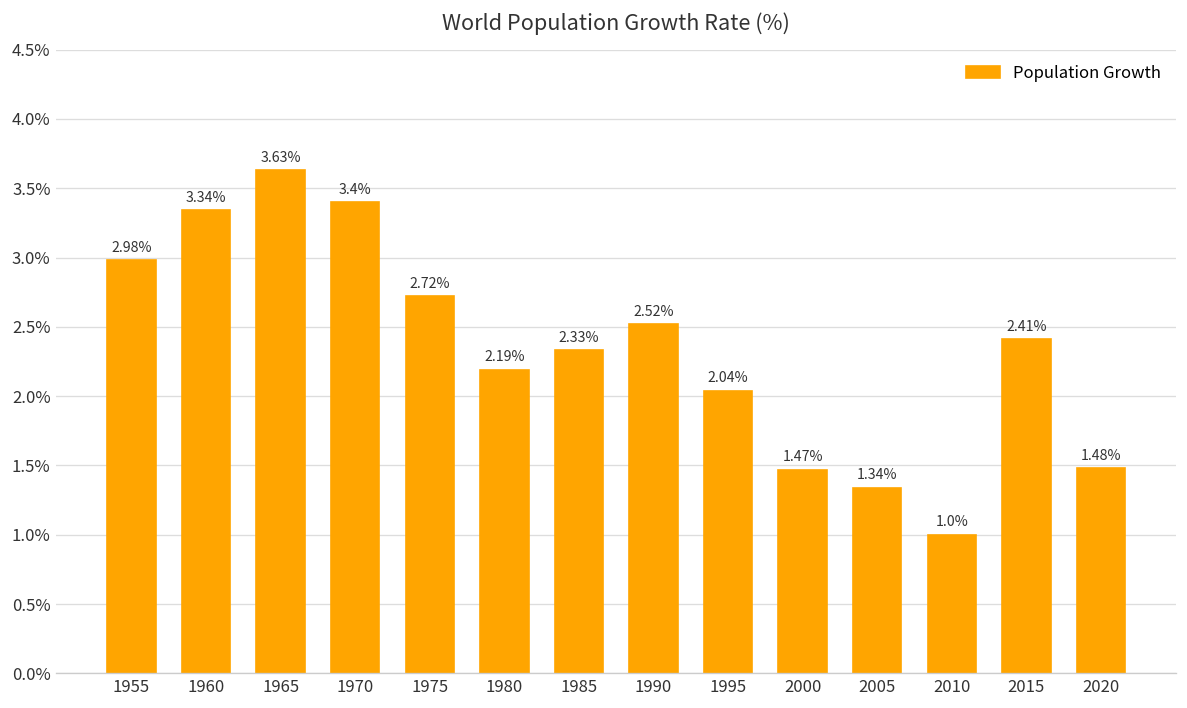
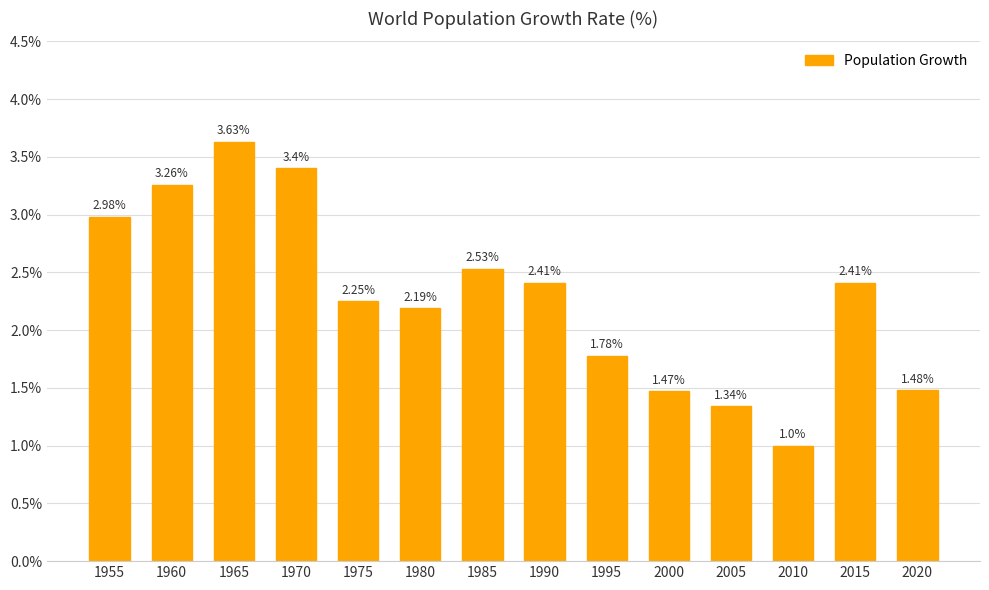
1960: 3.34% -> 3.26%
1975: 2.72% -> 2.25%
1985: 2.33% -> 2.53%
1990: 2.52% -> 2.41%
1995: 2.04% -> 1.78%
